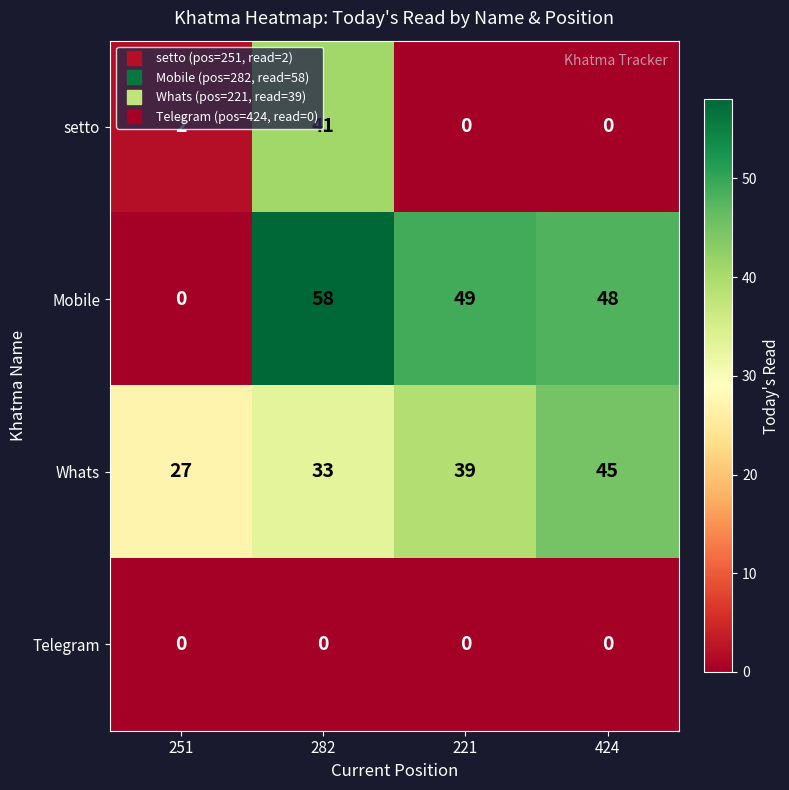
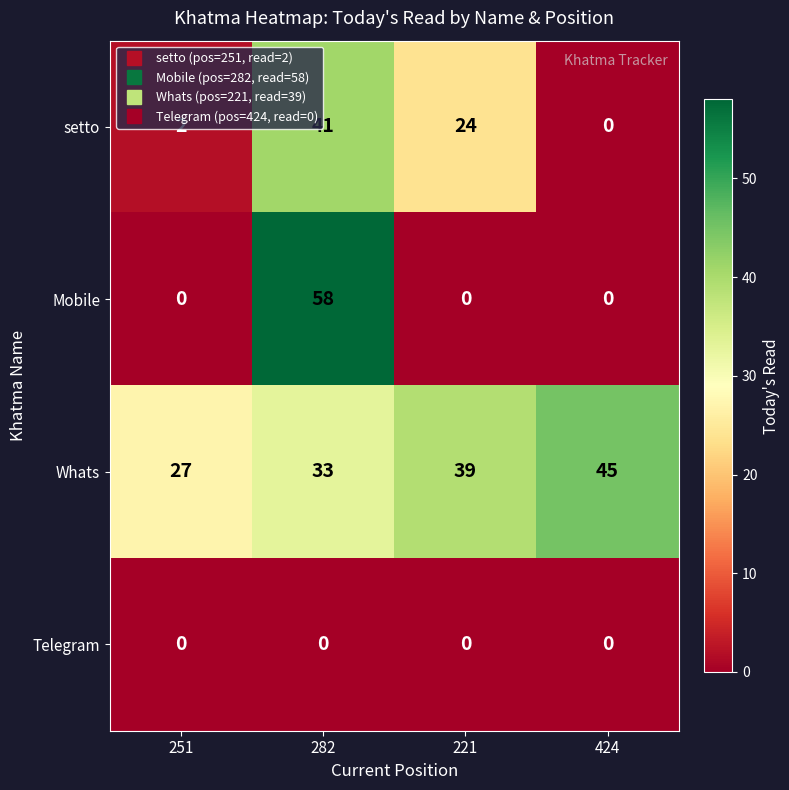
setto, 221: 0 -> 24
Mobile, 221: 49 -> 0
Mobile, 424: 48 -> 0
